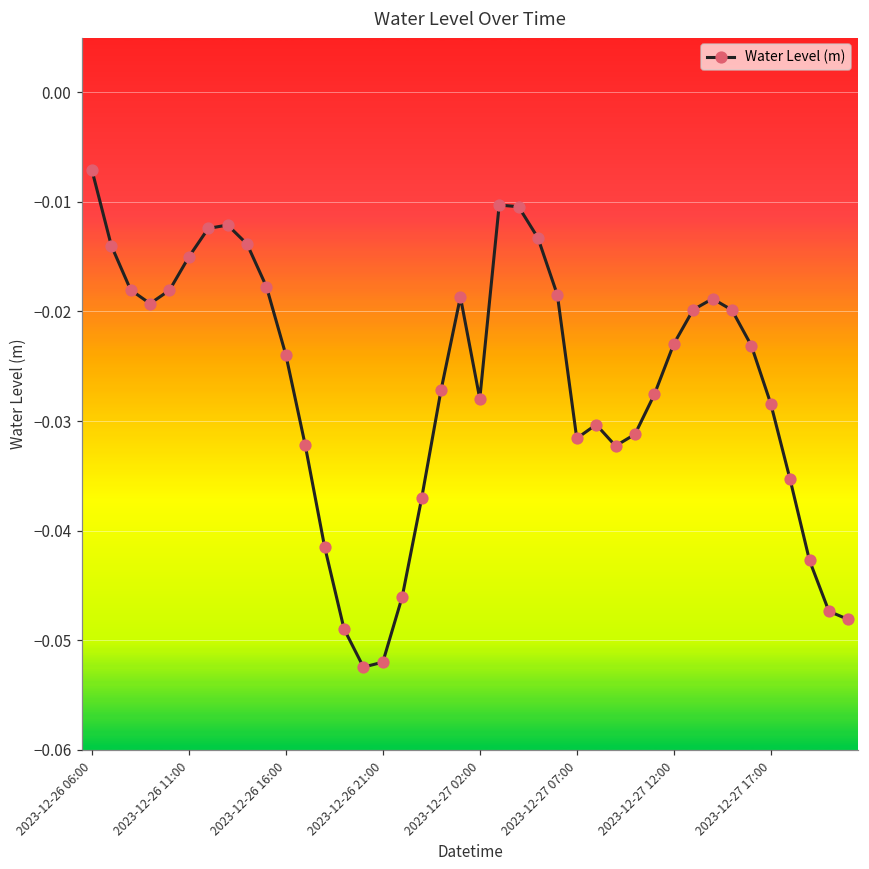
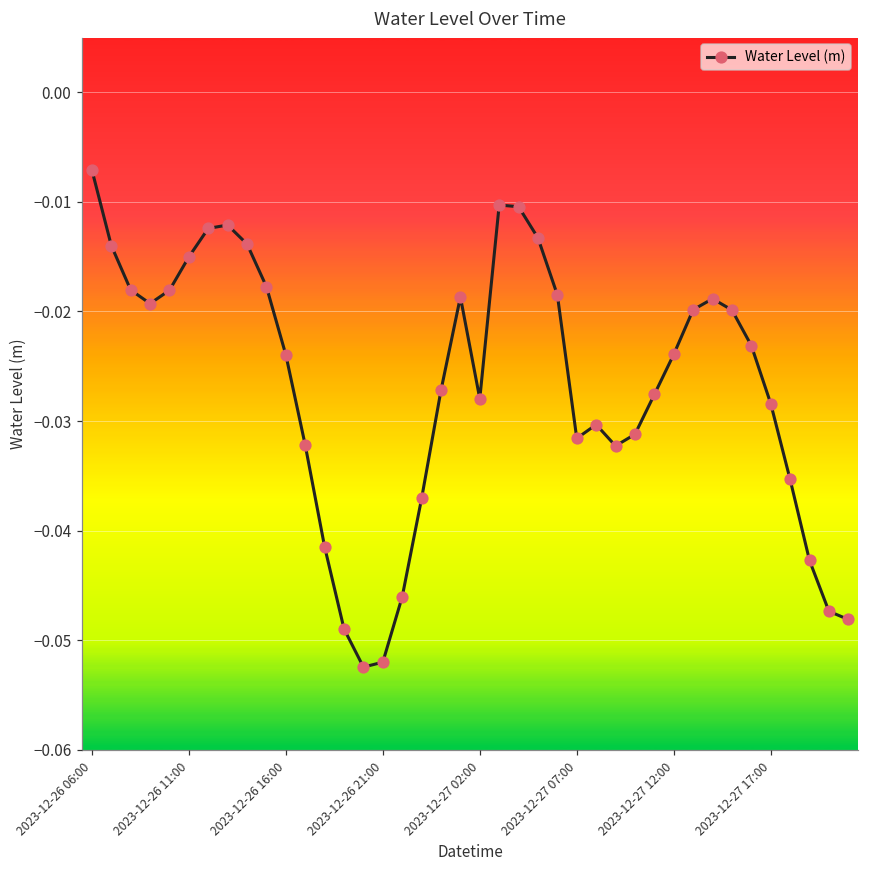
2023-12-27 12:00: -0.023 -> -0.024
